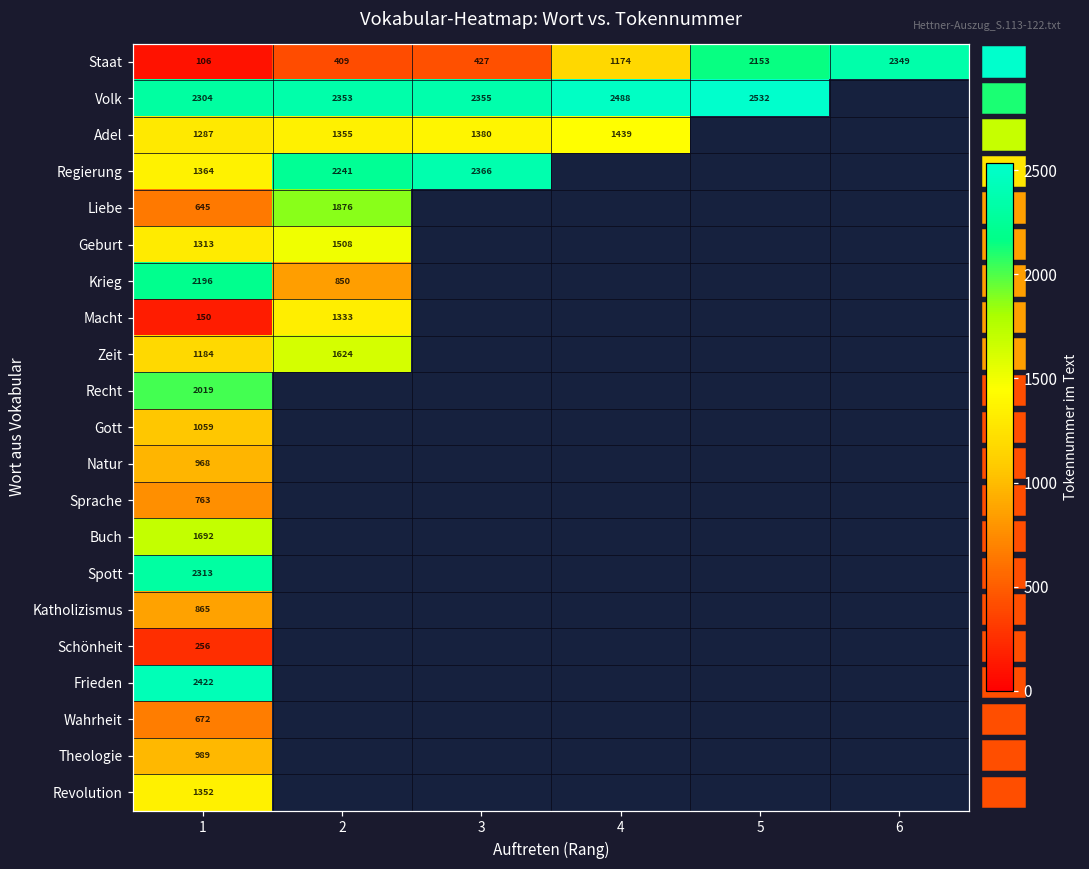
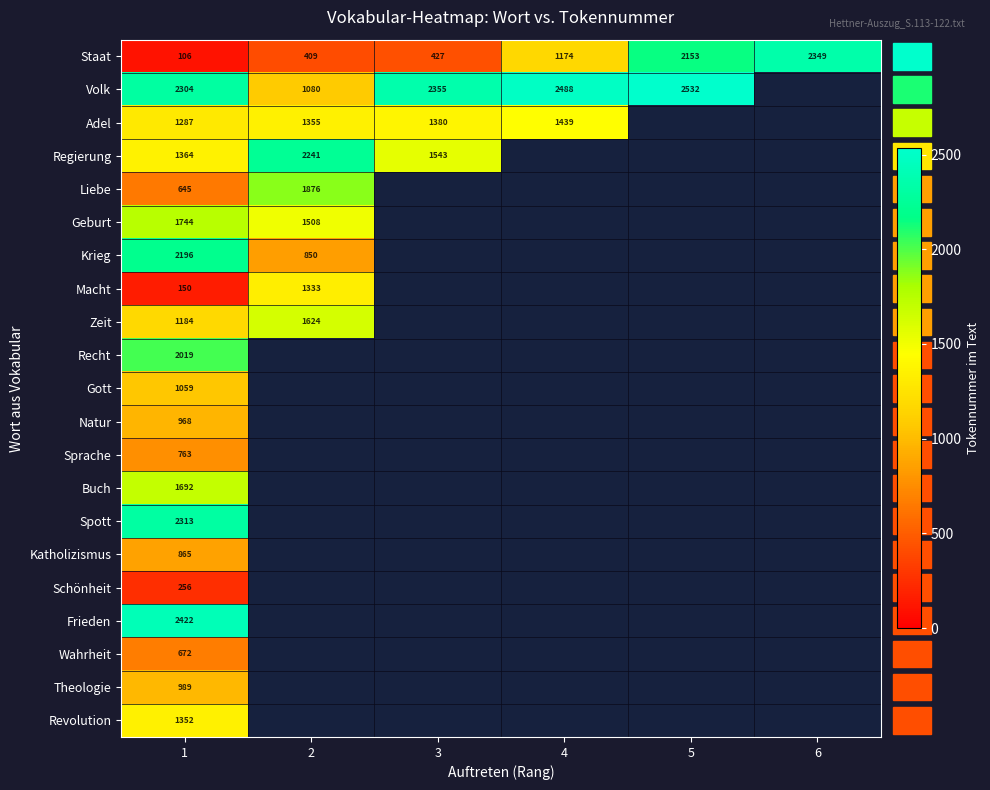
Volk, 2: 2353 -> 1080
Regierung, 3: 2366 -> 1543
Geburt, 1: 1313 -> 1744
